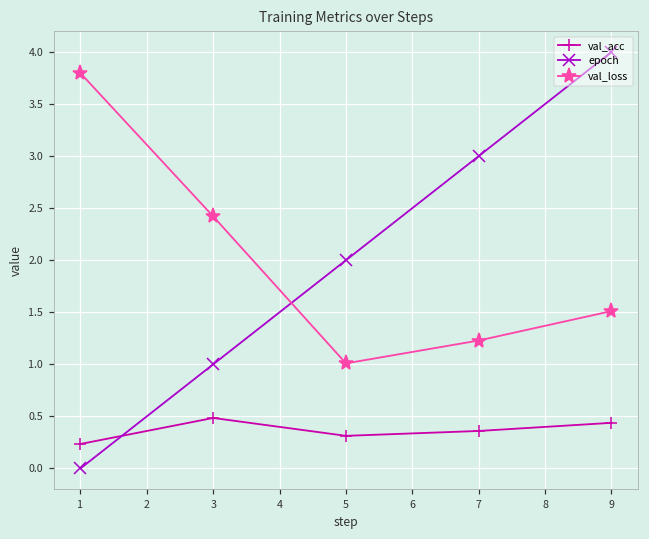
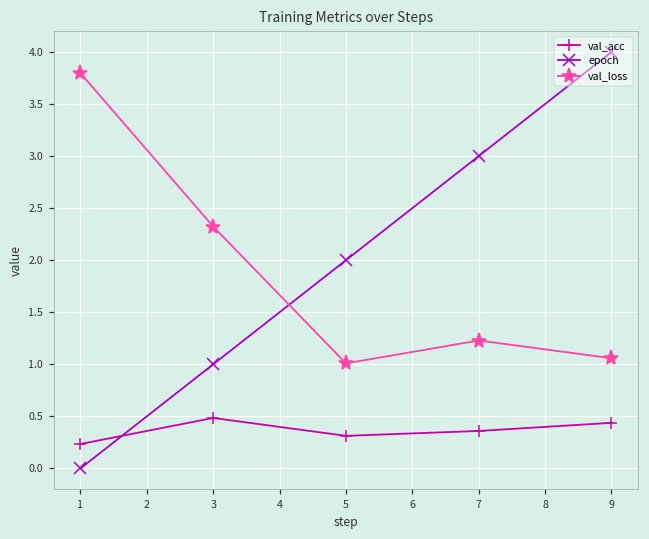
val_loss, 3: 2.4 -> 2.3
val_loss, 9: 1.5 -> 1.1
